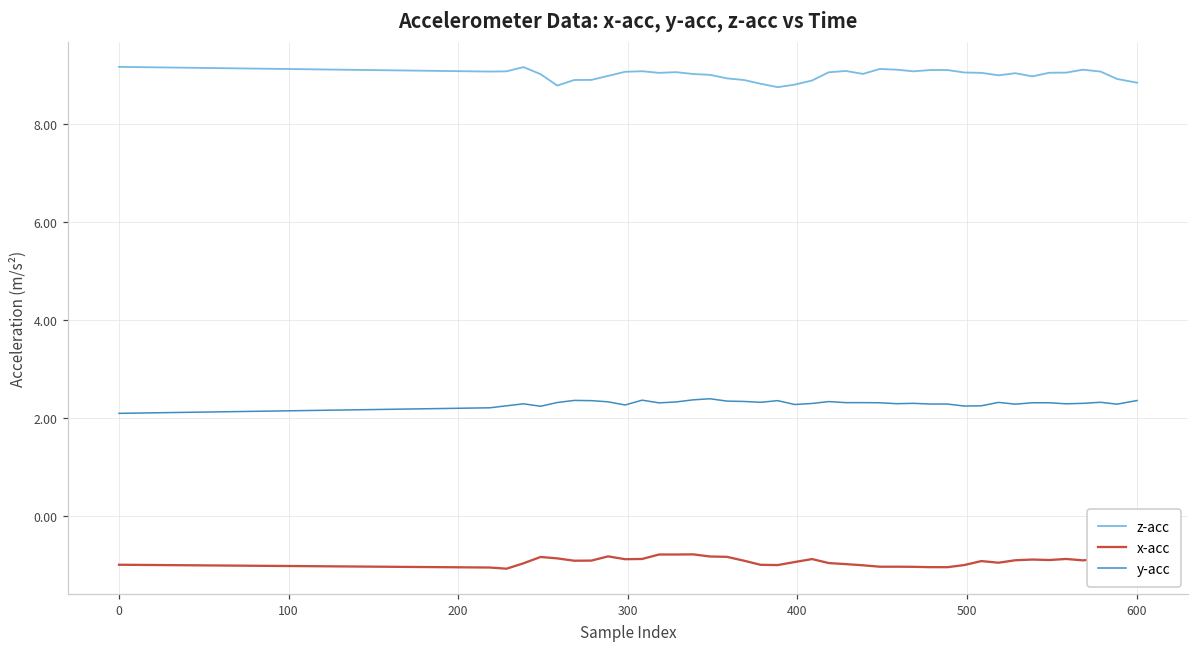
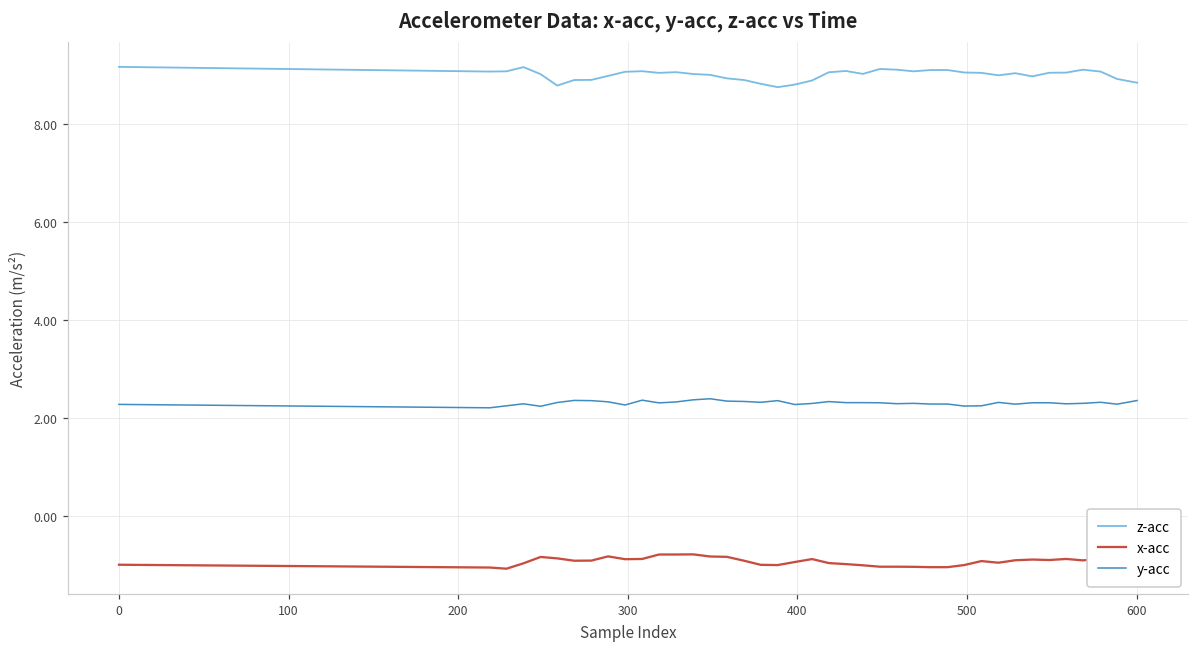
y-acc, 0: 2.1 -> 2.3
